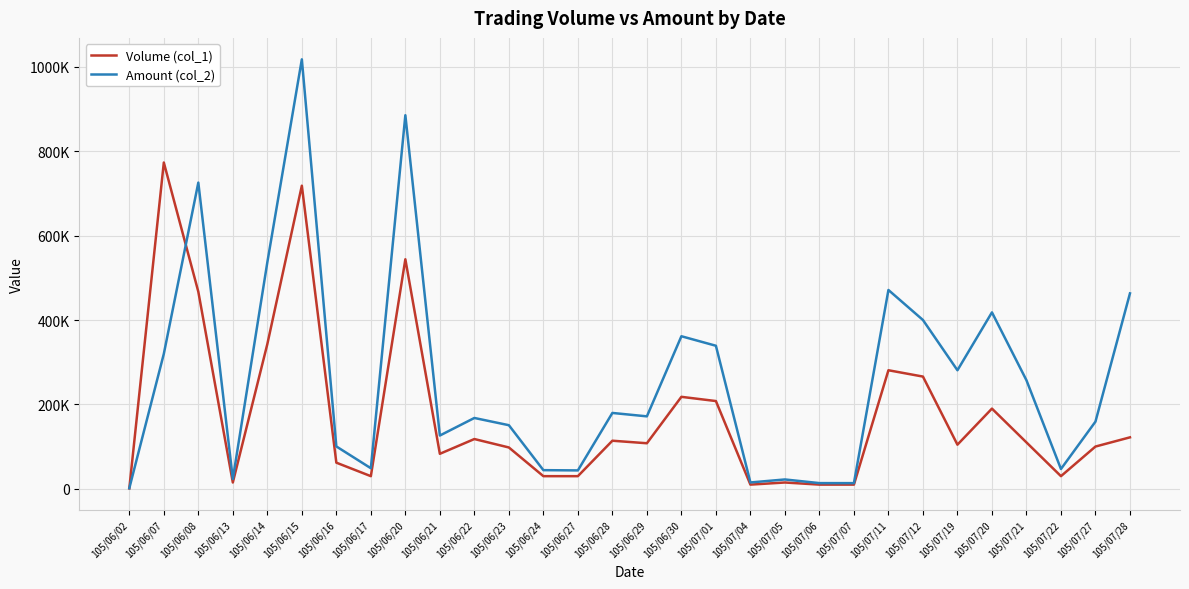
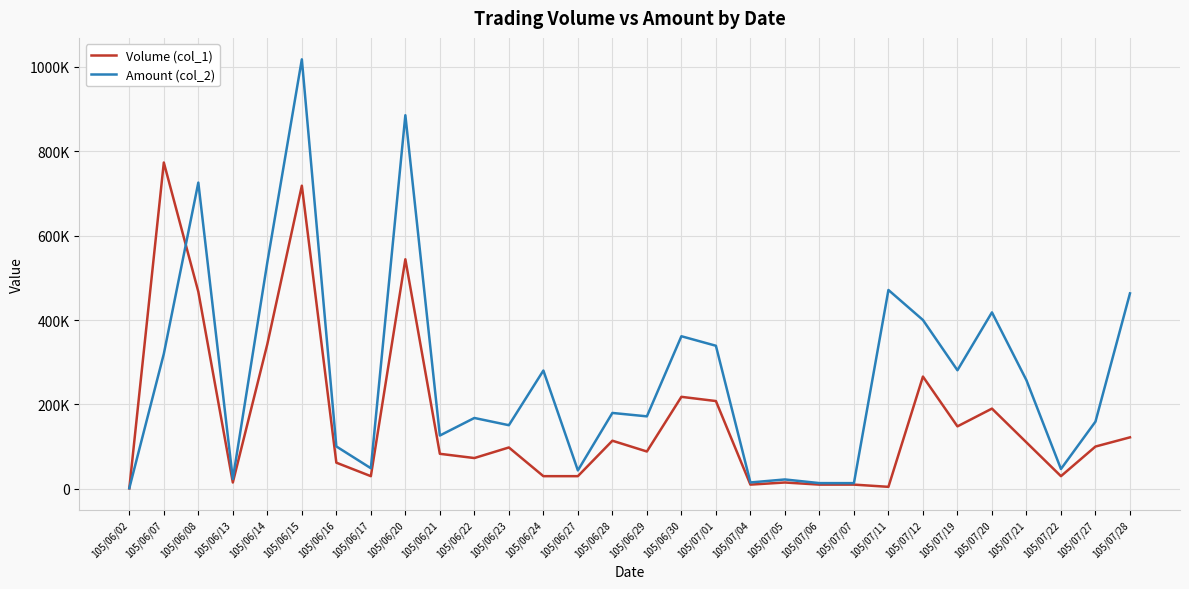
Volume (col_1), 105/06/22: 120000 -> 70000
Amount (col_2), 105/06/24: 40000 -> 280000
Volume (col_1), 105/06/29: 110000 -> 90000
Volume (col_1), 105/07/11: 280000 -> 0
Volume (col_1), 105/07/19: 100000 -> 150000
